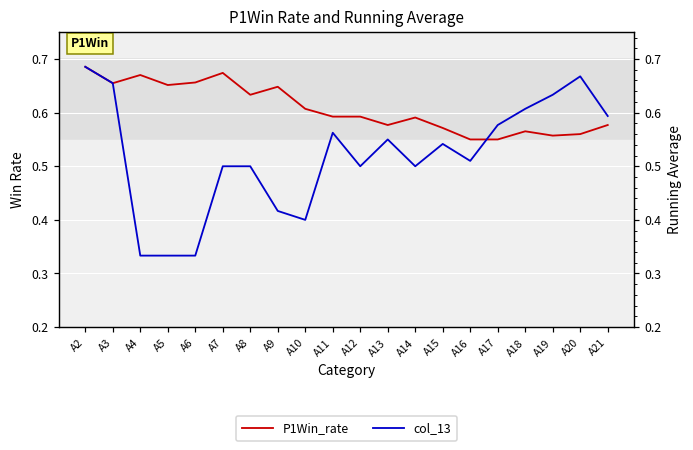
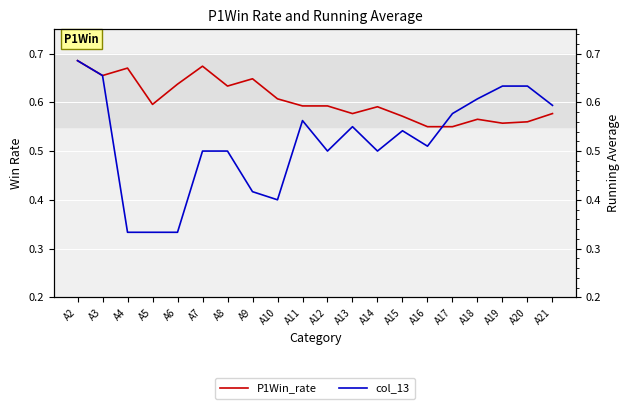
P1Win_rate, A5: 0.65 -> 0.60
P1Win_rate, A6: 0.66 -> 0.64
col_13, A20: 0.67 -> 0.63
